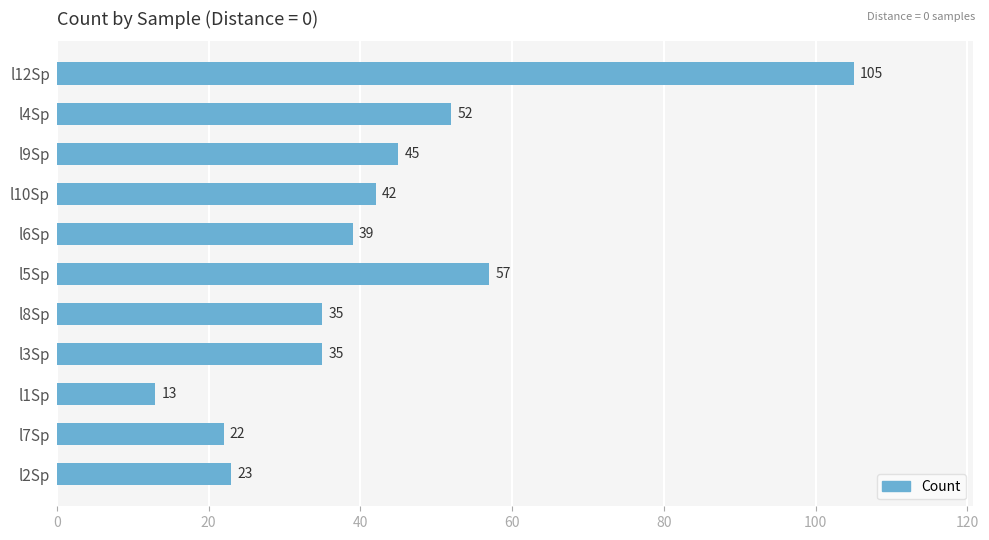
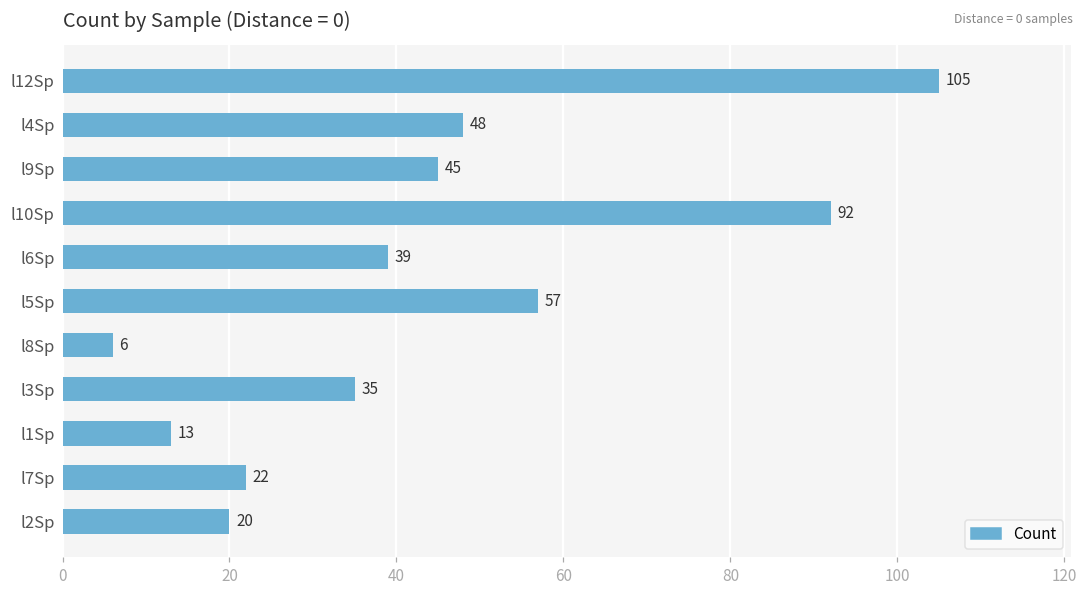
l4Sp: 52 -> 48
l10Sp: 42 -> 92
l8Sp: 35 -> 6
l2Sp: 23 -> 20
